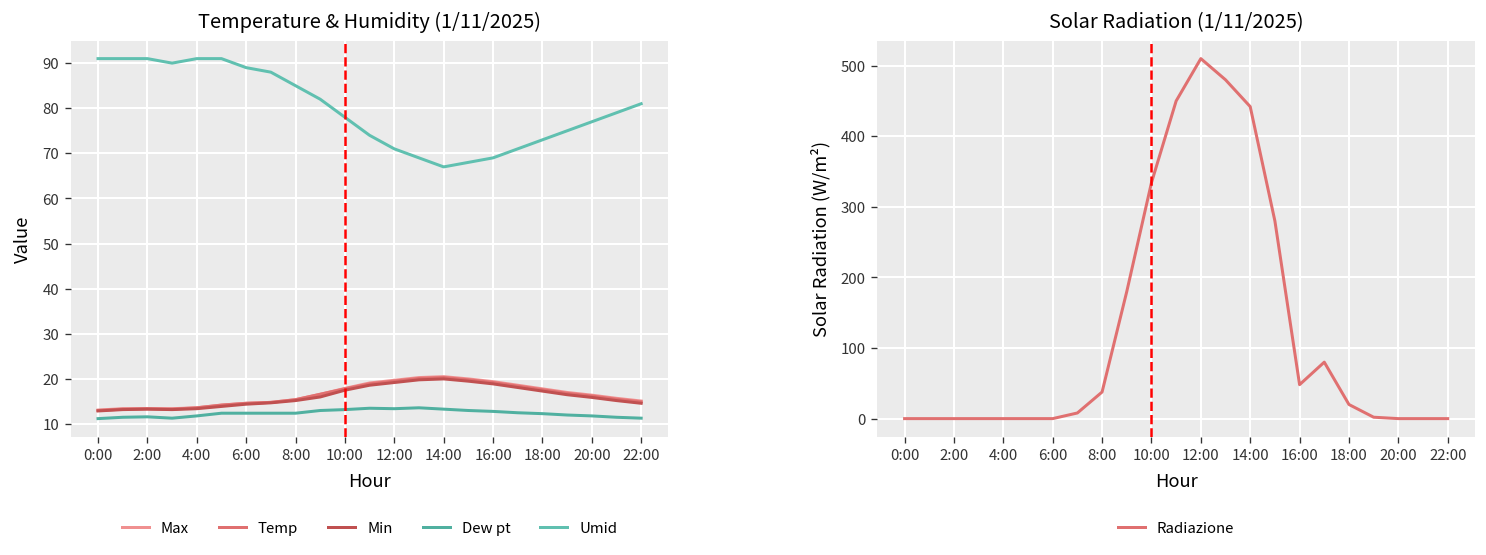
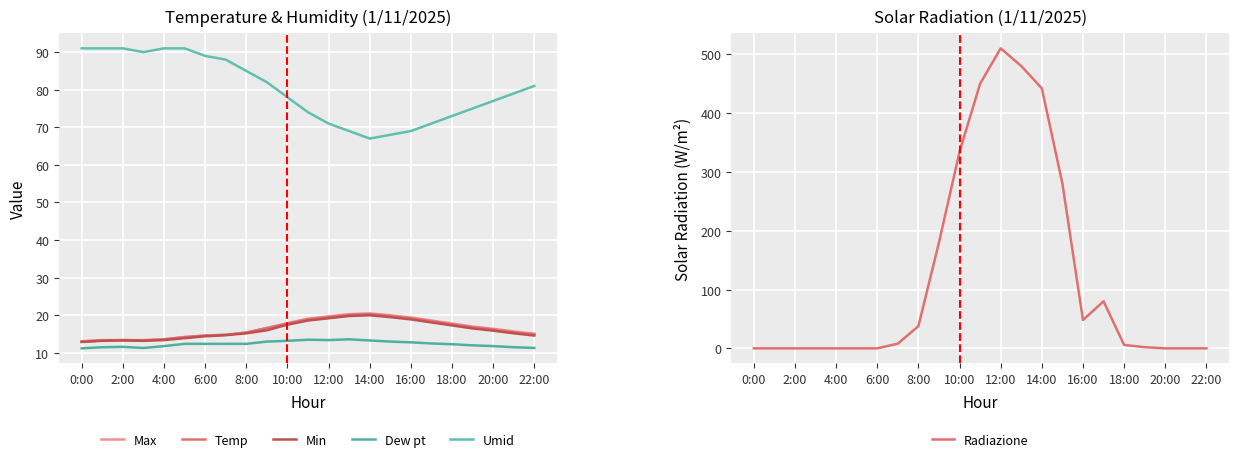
Solar Radiation (1/11/2025), 18:00: 20 -> 10
